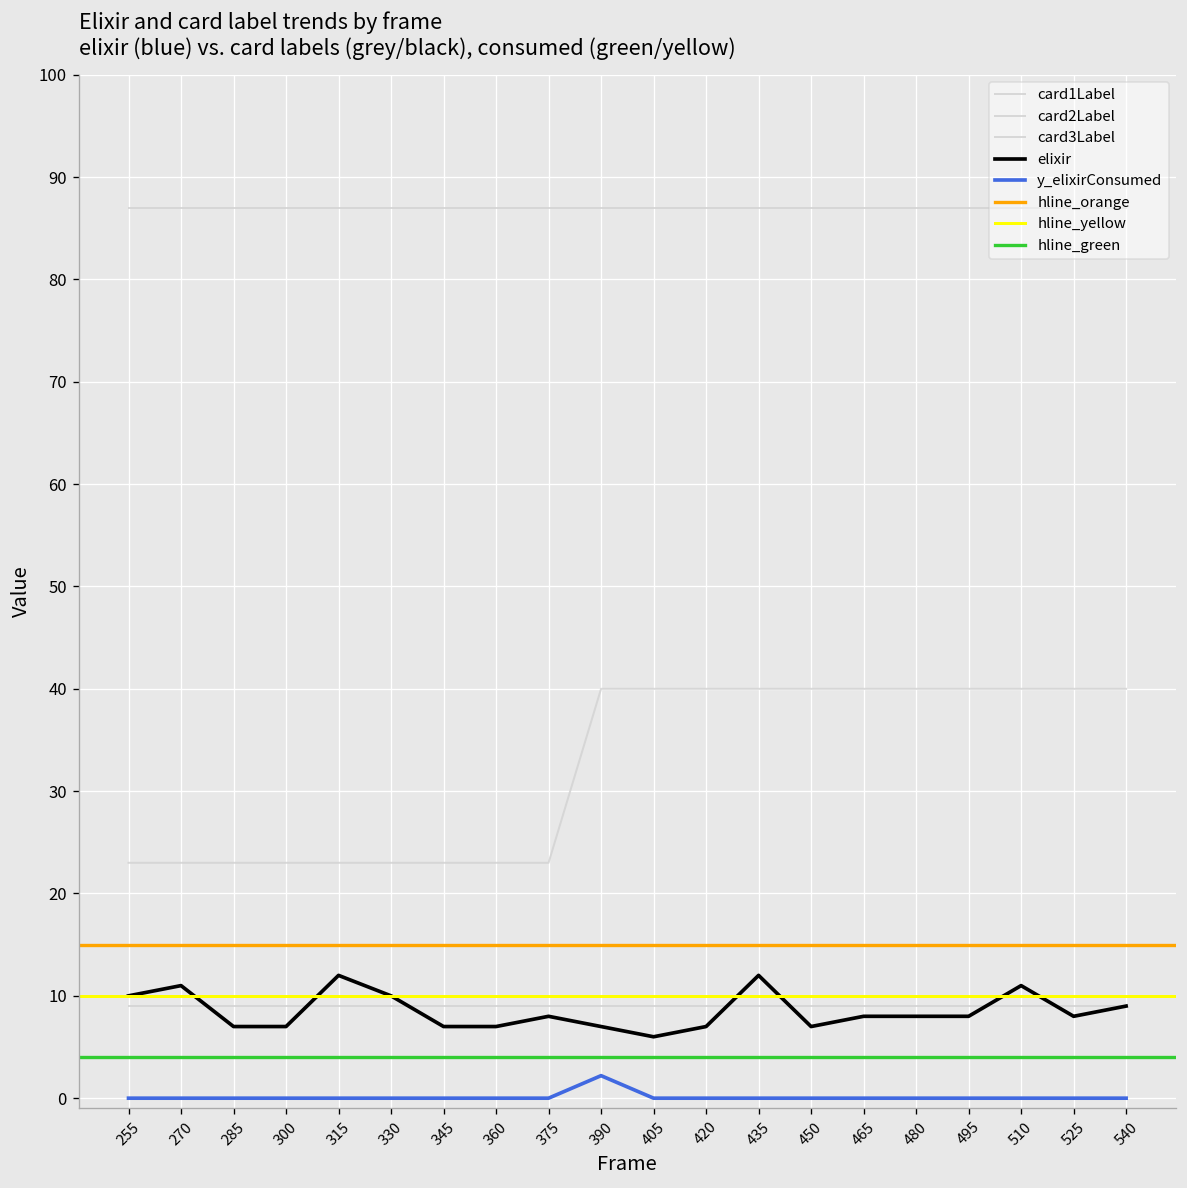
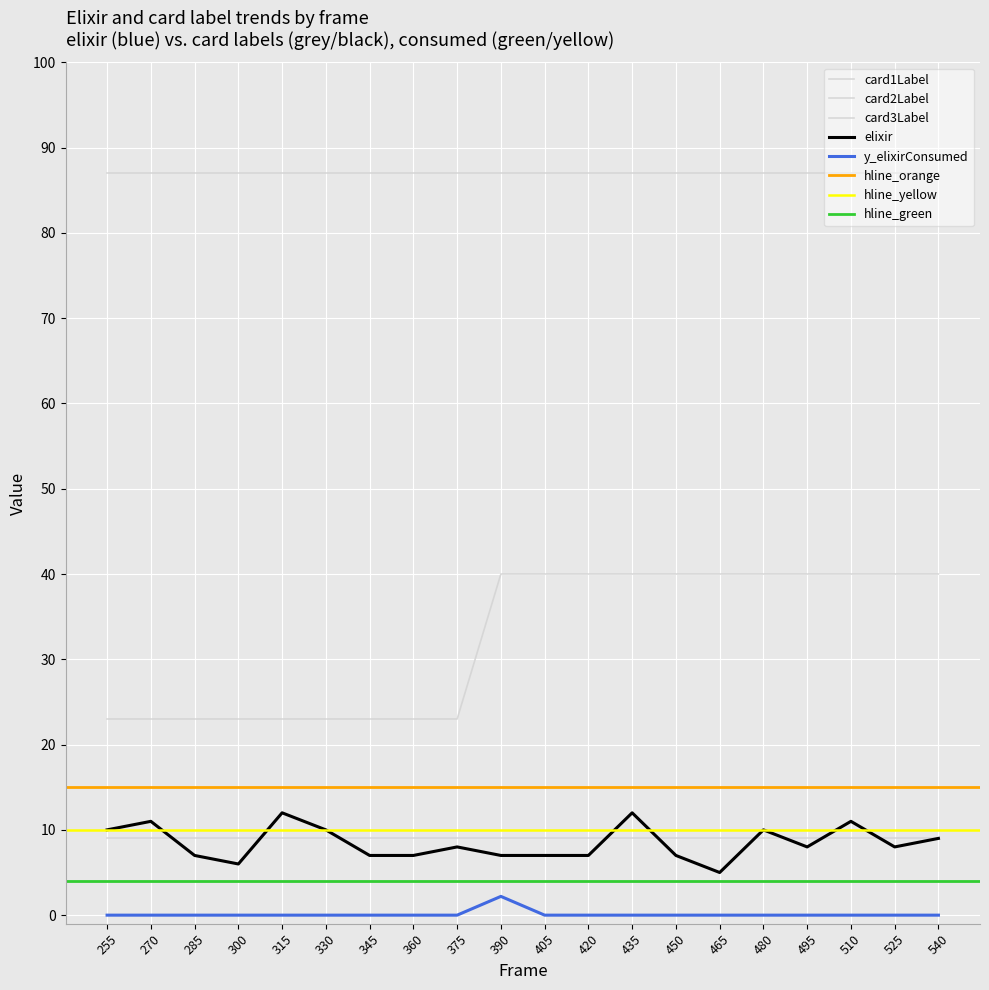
elixir, 300: 7 -> 6
elixir, 405: 6 -> 7
elixir, 465: 8 -> 5
elixir, 480: 8 -> 10
